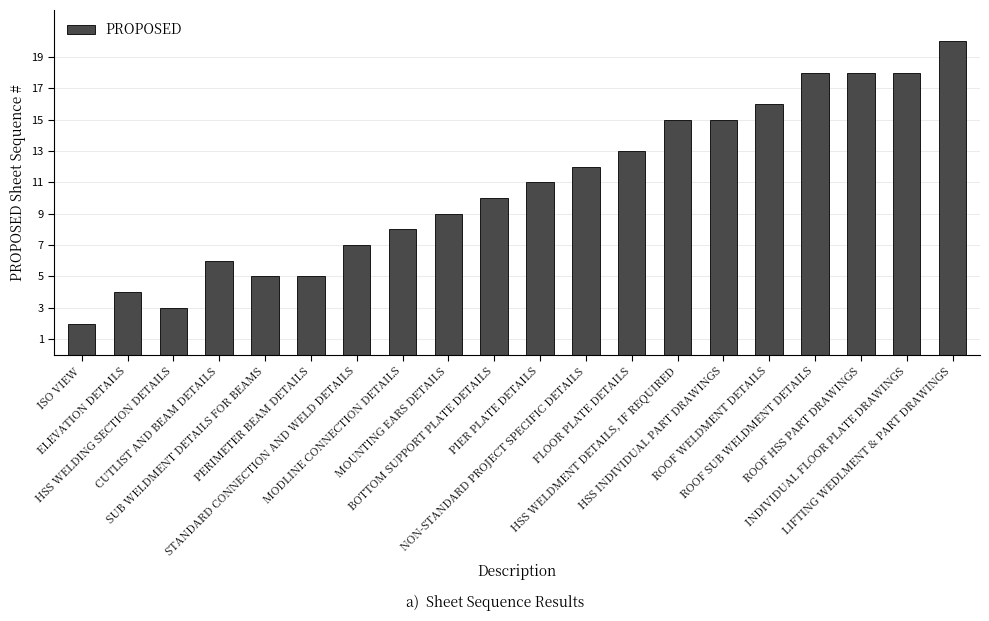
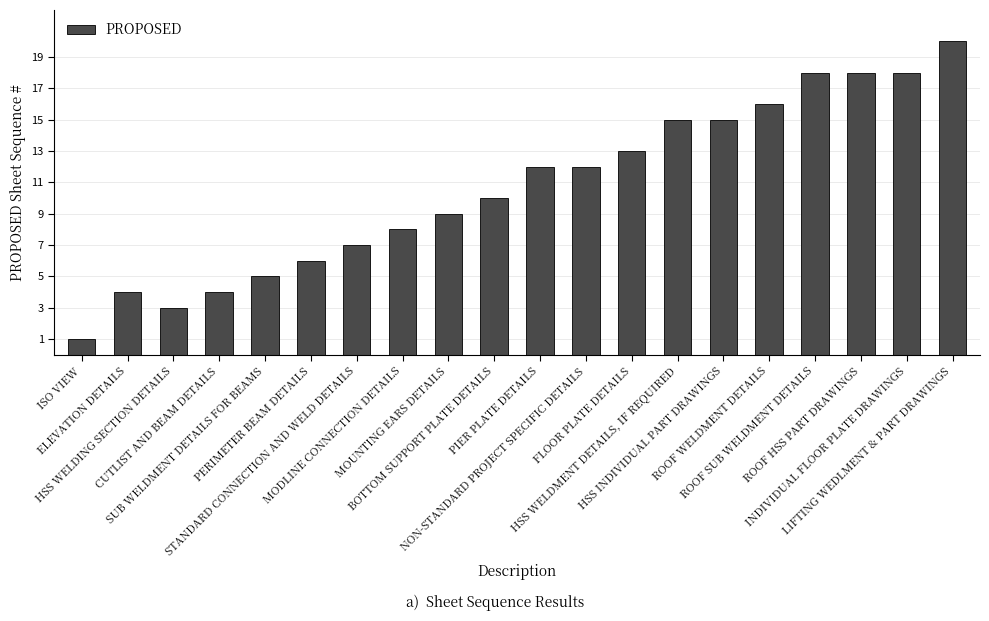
ISO VIEW: 2 -> 1
CUTLIST AND BEAM DETAILS: 6 -> 4
PERIMETER BEAM DETAILS: 5 -> 6
PIER PLATE DETAILS: 11 -> 12
